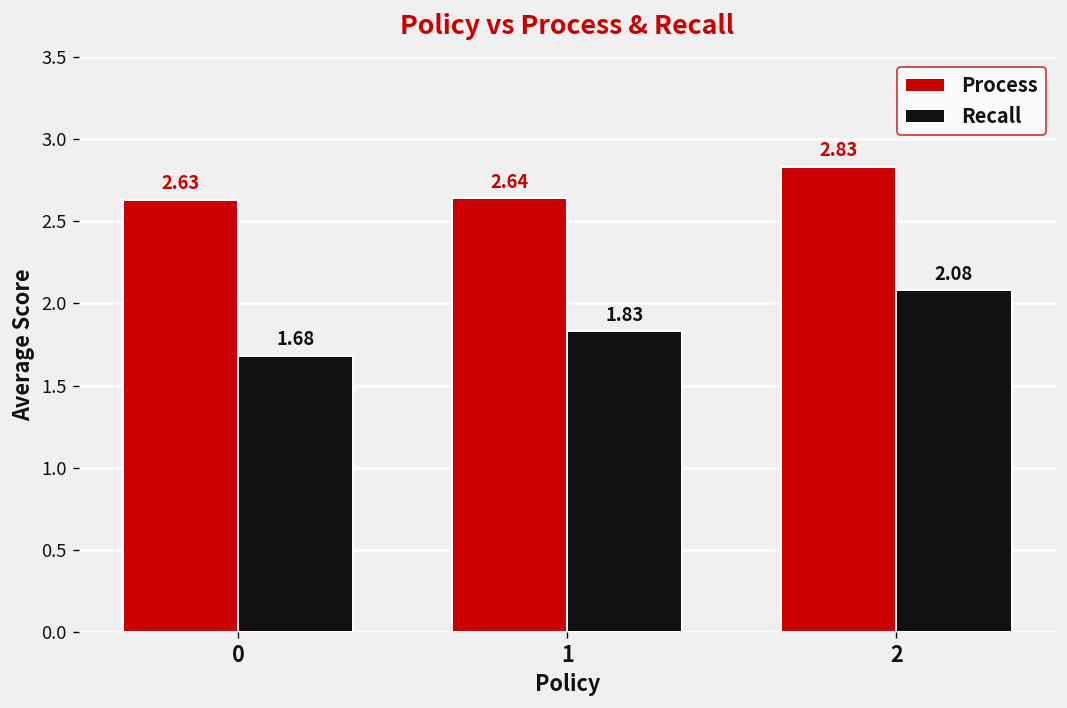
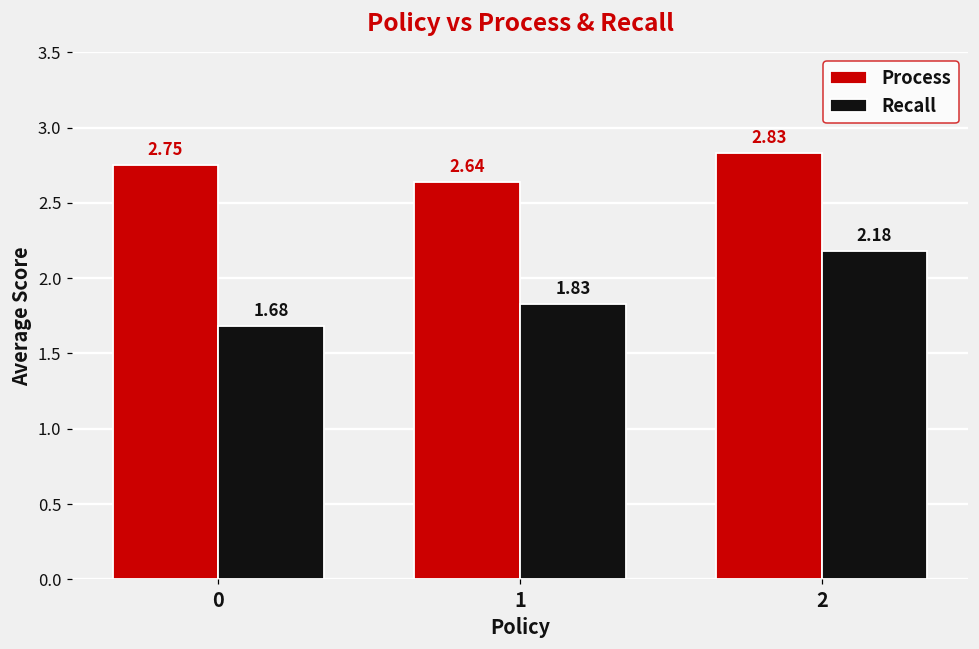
Process, 0: 2.63 -> 2.75
Recall, 2: 2.08 -> 2.18
